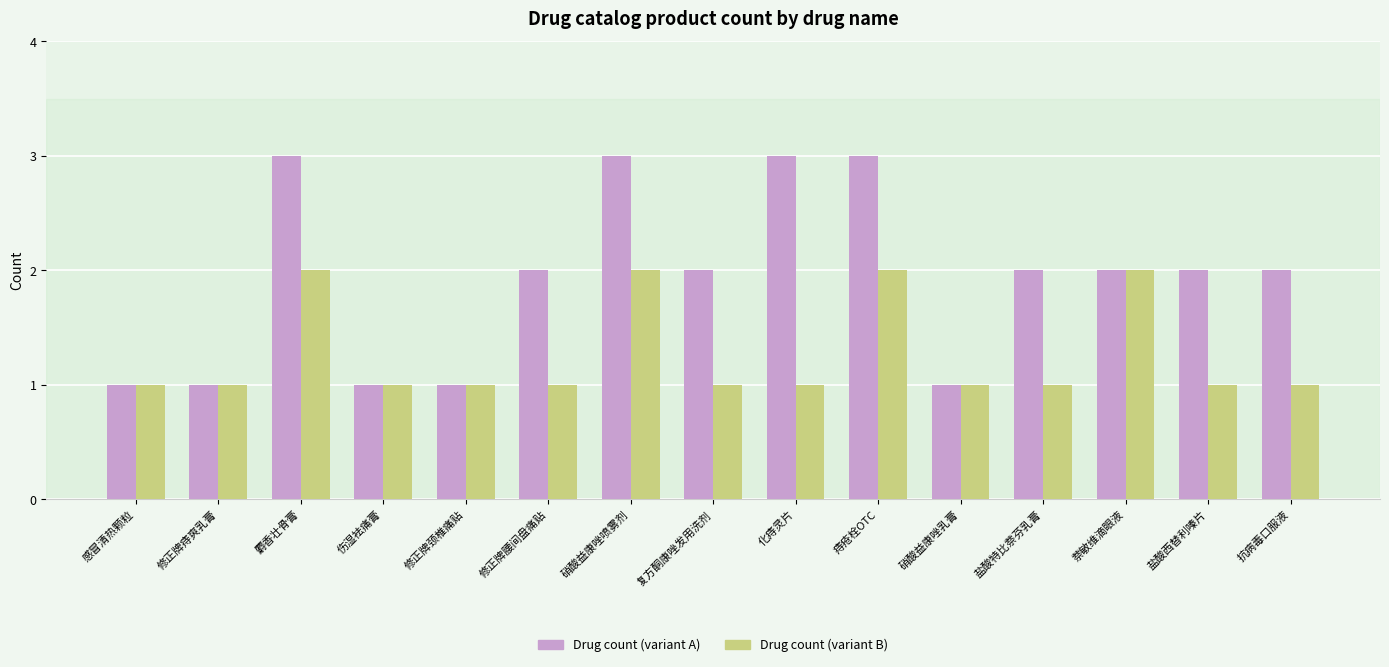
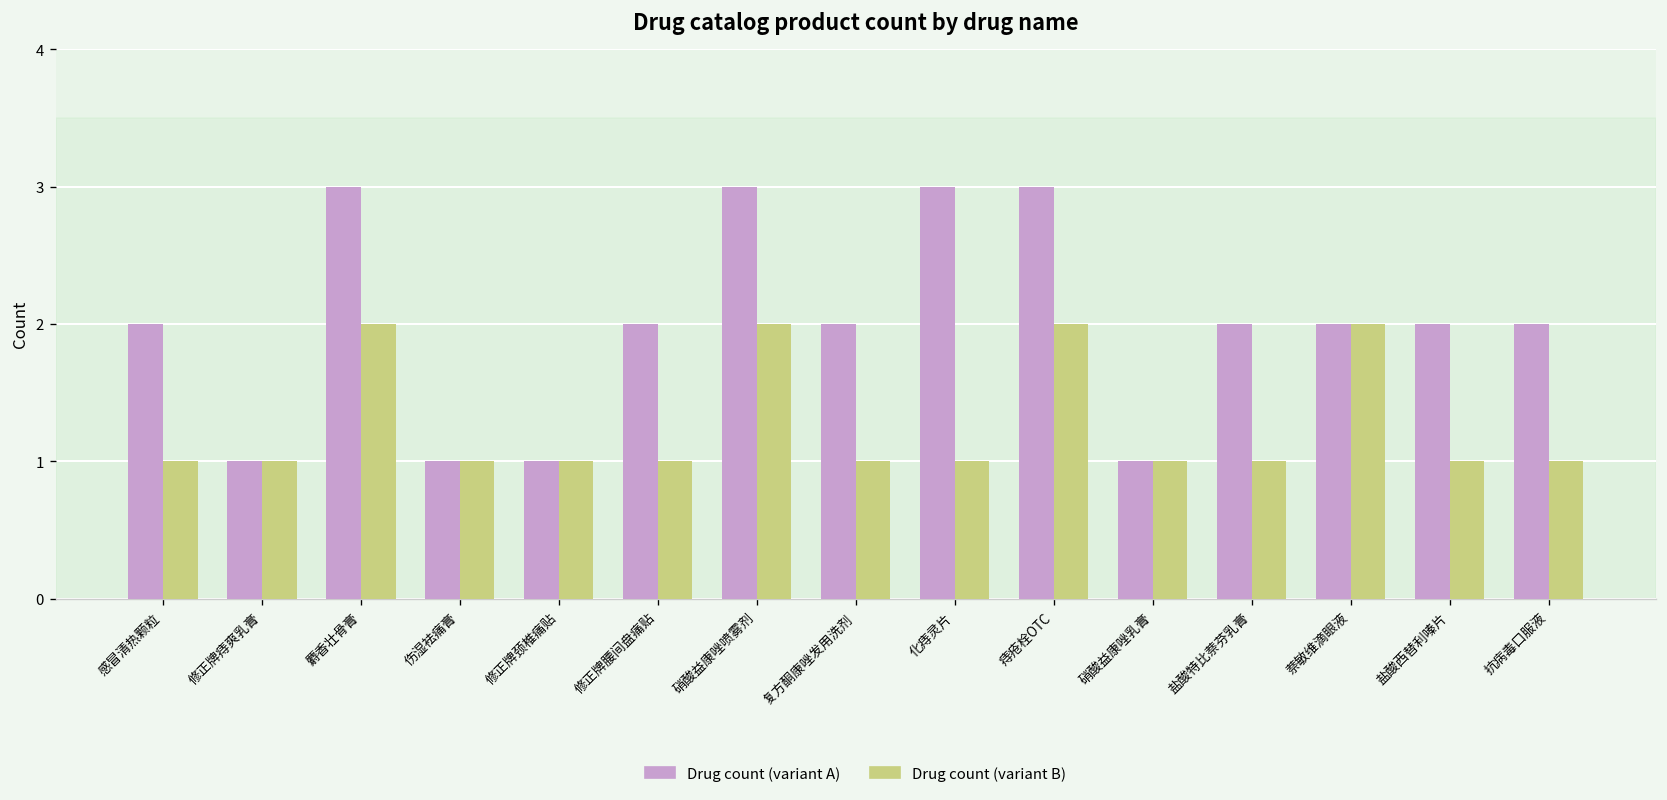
Drug count (variant A), 感冒清热颗粒: 1 -> 2
